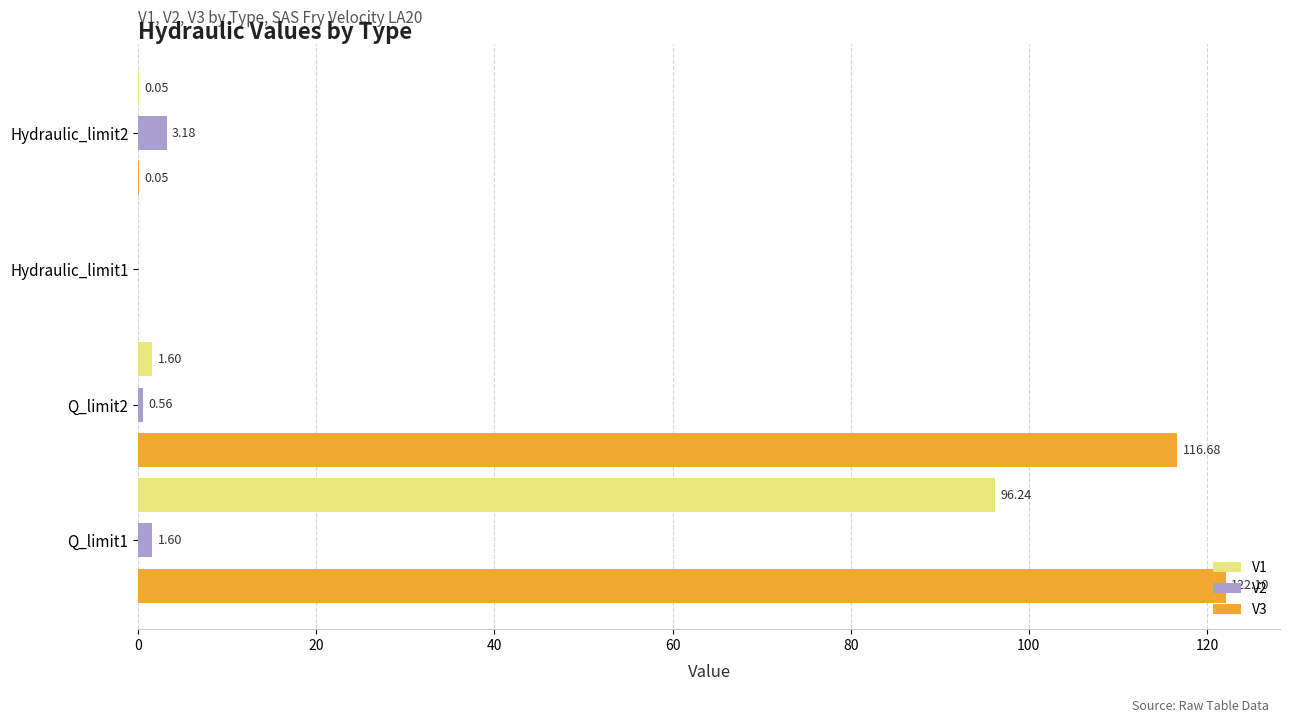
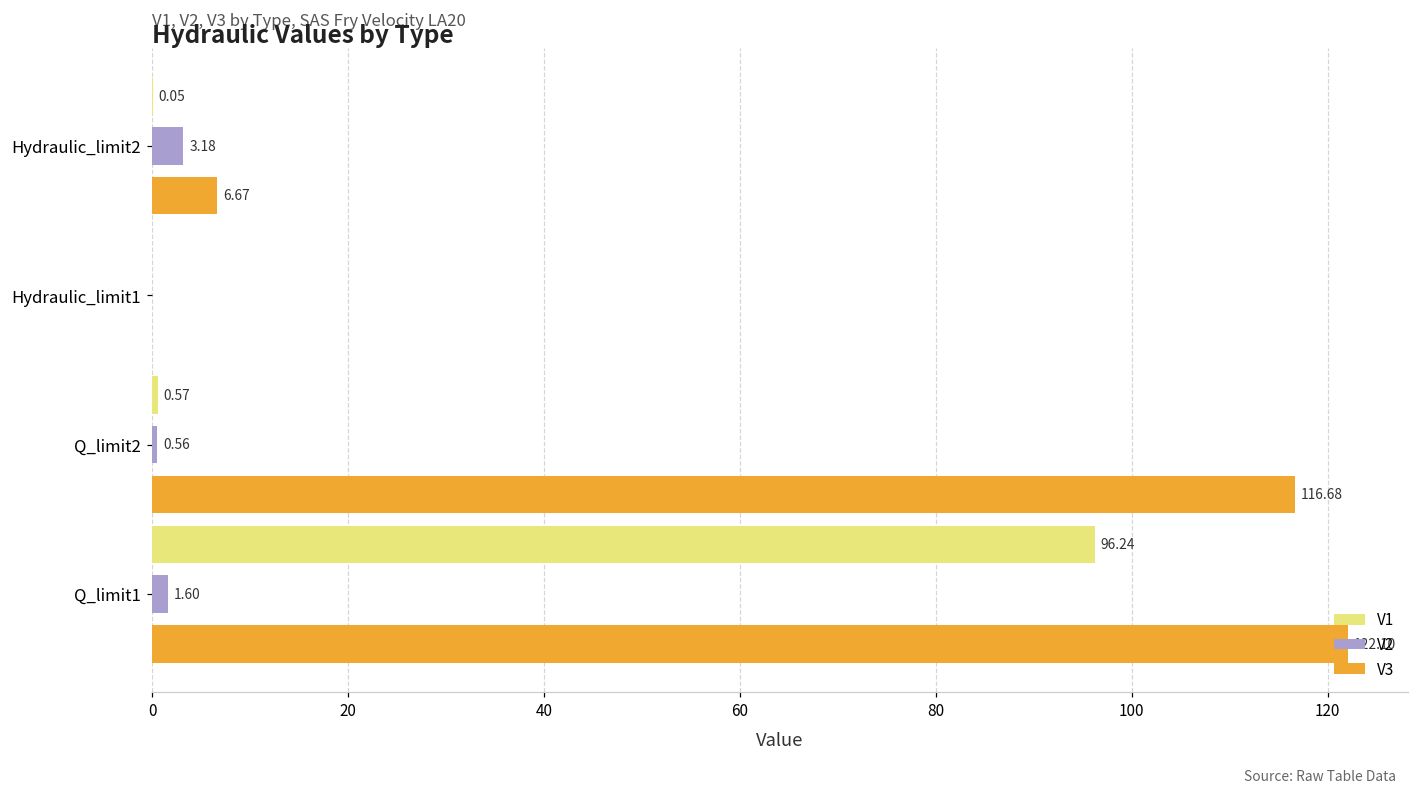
V3, Hydraulic_limit2: 0.05 -> 6.67
V1, Q_limit2: 1.60 -> 0.57
